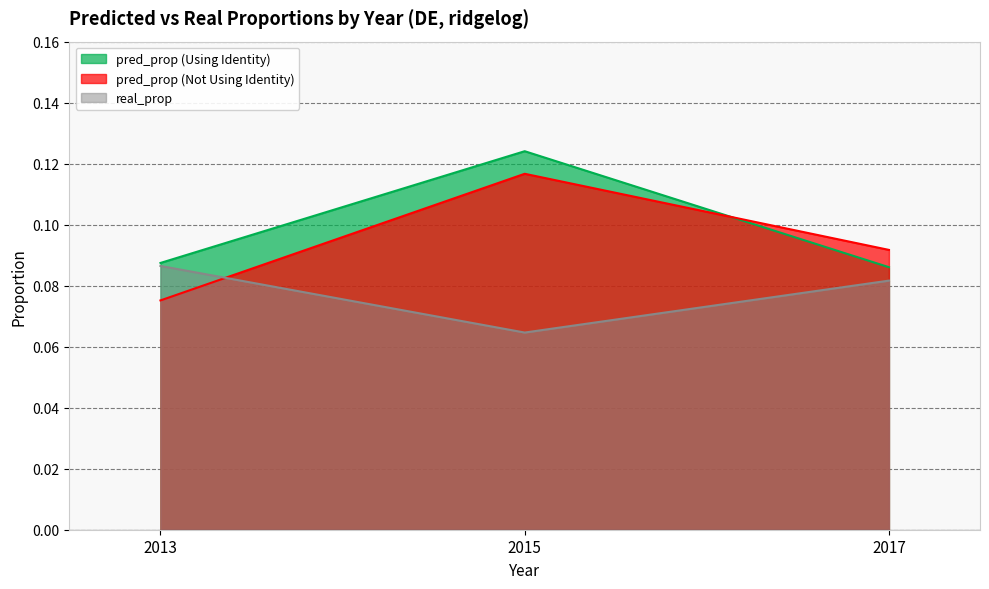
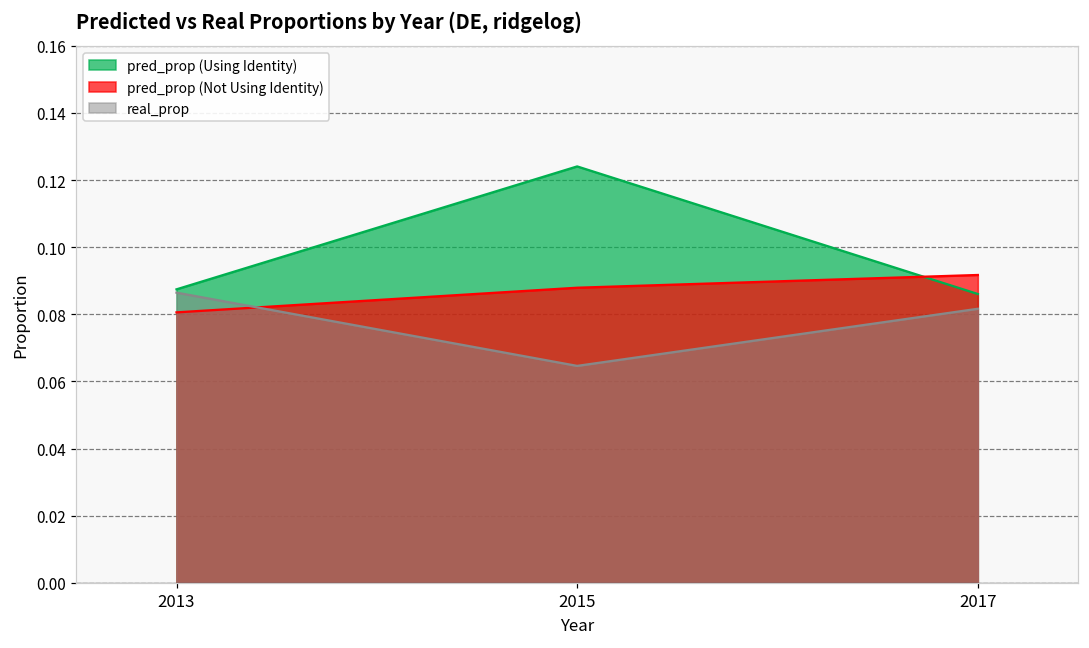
pred_prop (Not Using Identity), 2013: 0.075 -> 0.081
pred_prop (Not Using Identity), 2015: 0.117 -> 0.088
